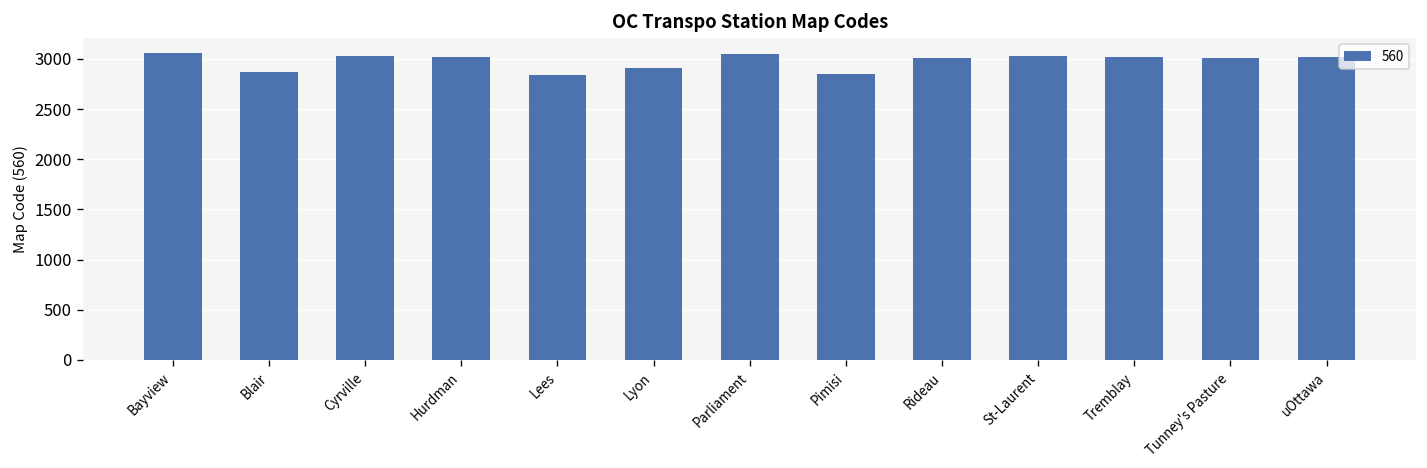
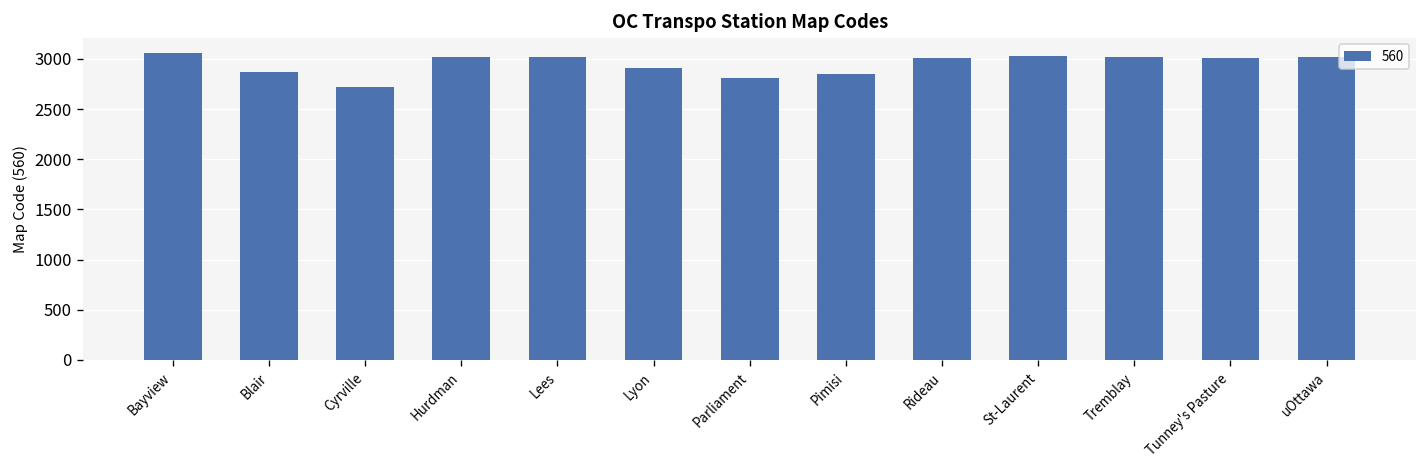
Cyrville: 3000 -> 2700
Lees: 2800 -> 3000
Parliament: 3100 -> 2800
